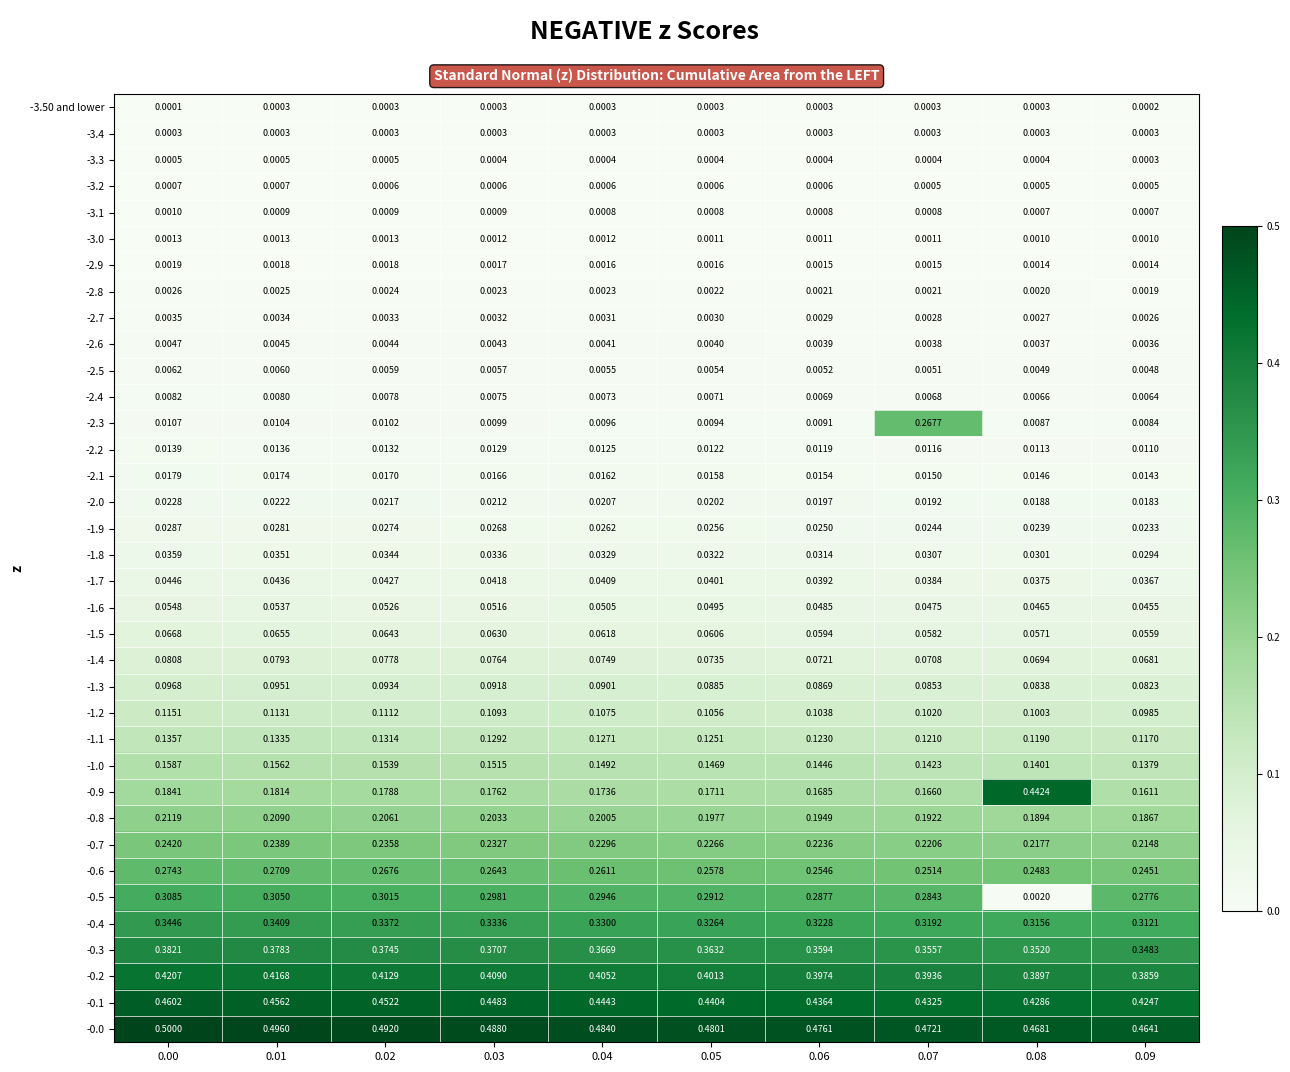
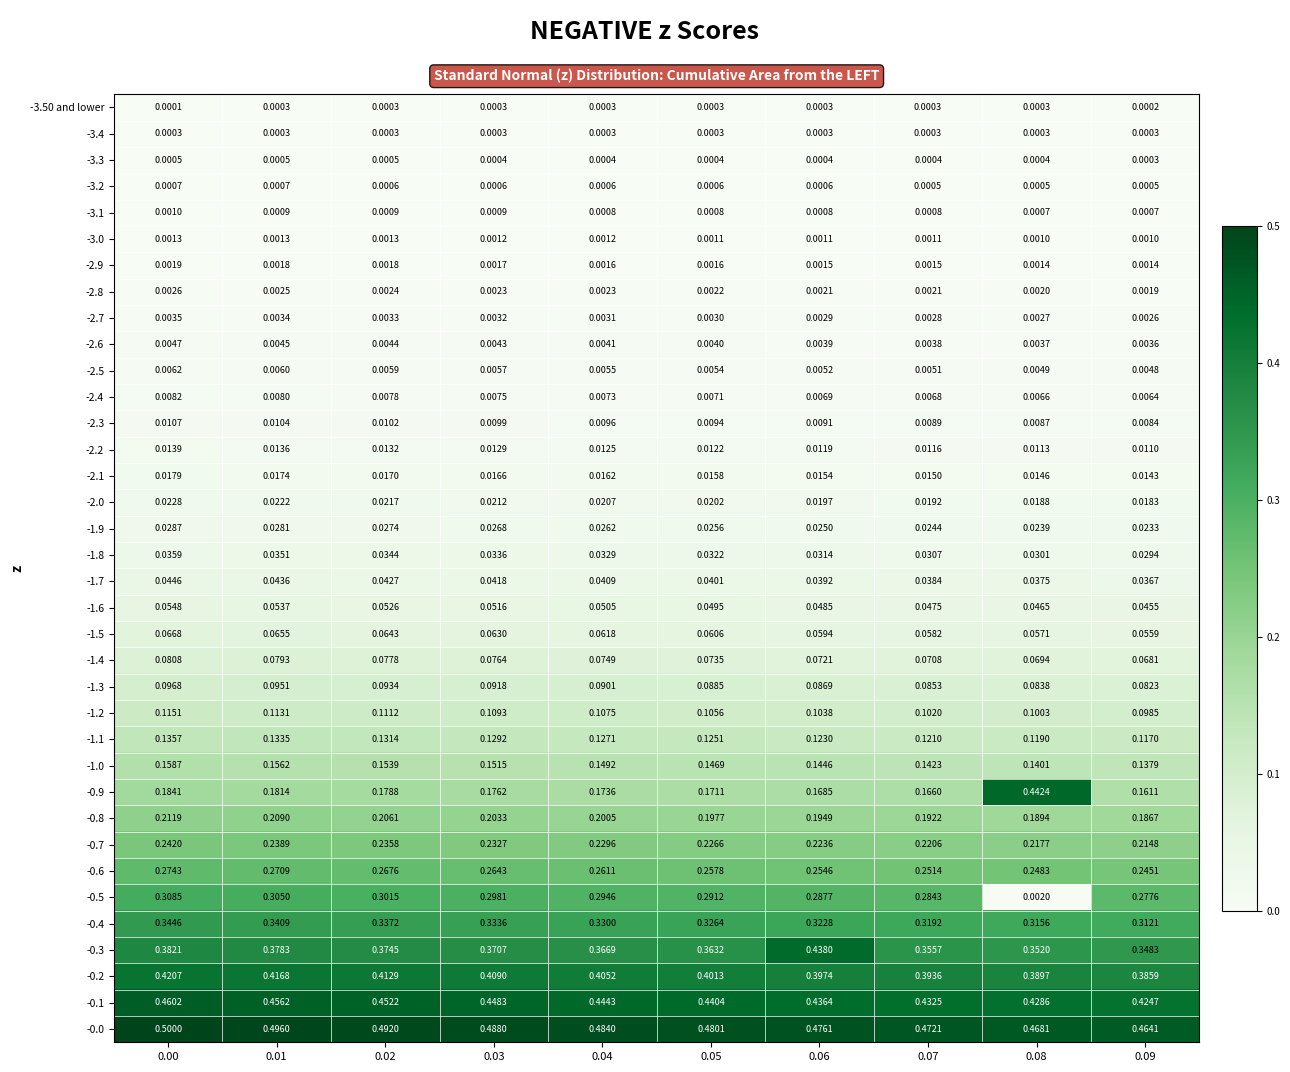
-2.3, 0.07: 0.2677 -> 0.0089
-0.3, 0.06: 0.3594 -> 0.4380
